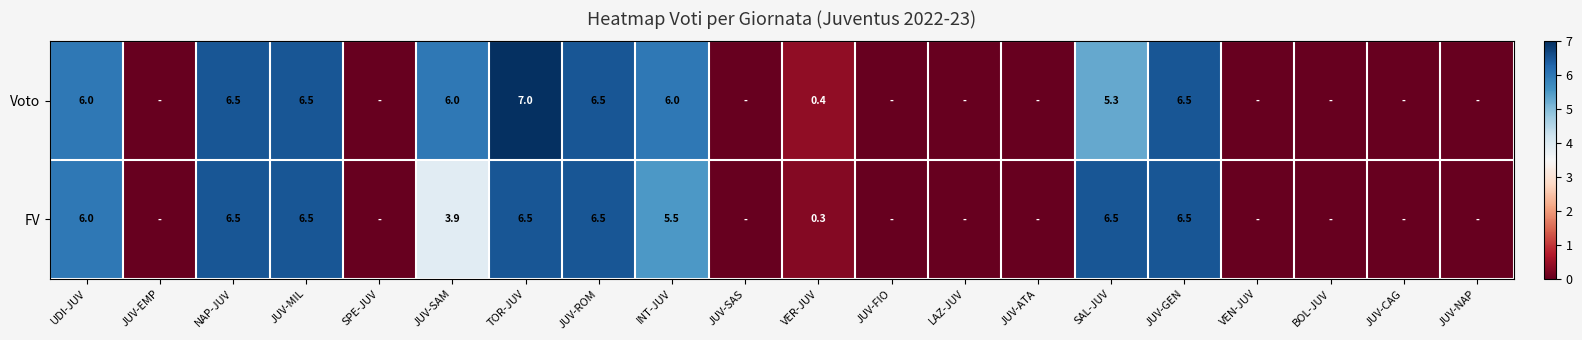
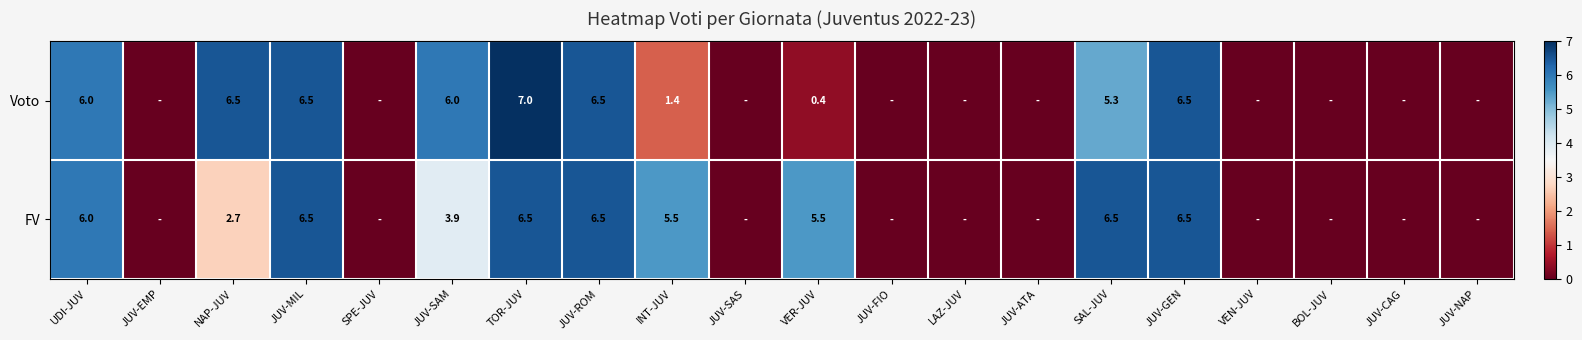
Voto, INT-JUV: 6.0 -> 1.4
FV, NAP-JUV: 6.5 -> 2.7
FV, VER-JUV: 0.3 -> 5.5
